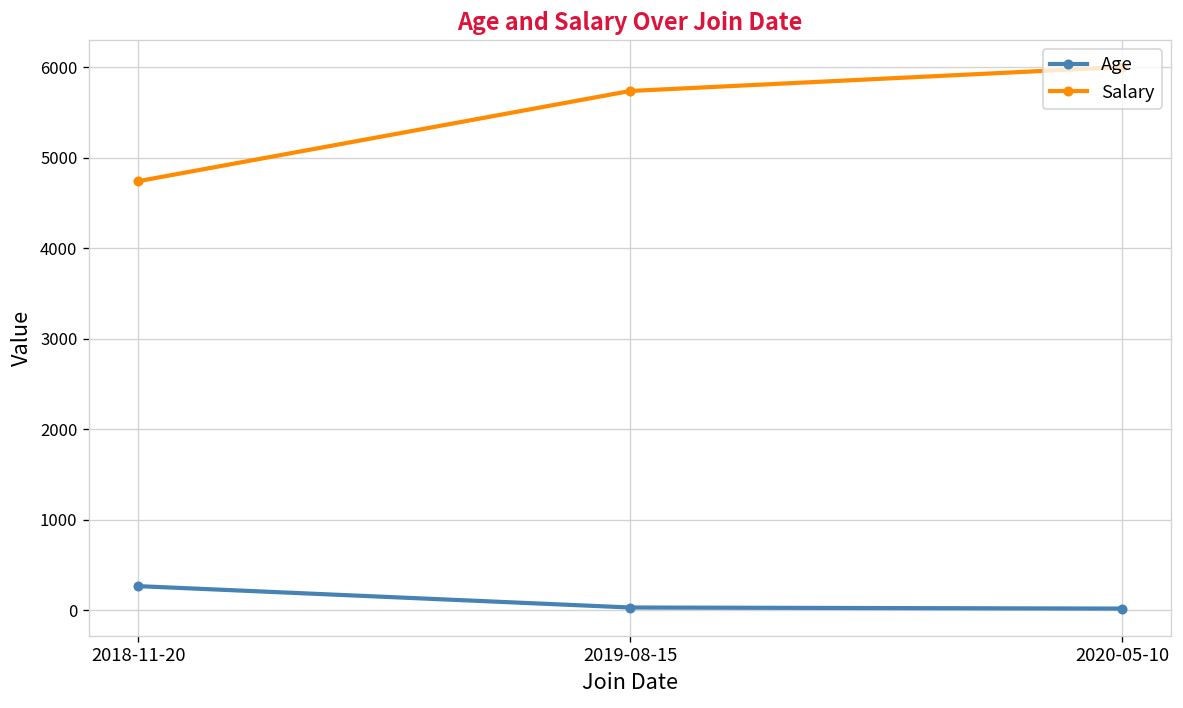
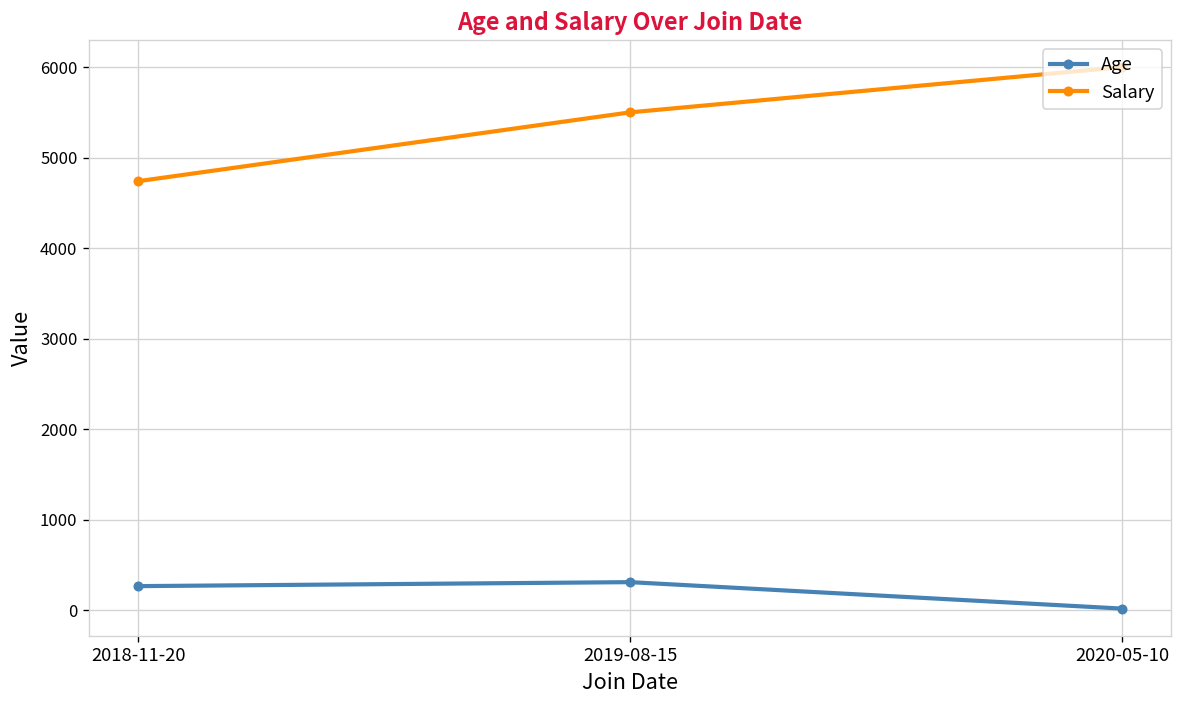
Age, 2019-08-15: 0 -> 300
Salary, 2019-08-15: 5700 -> 5500
